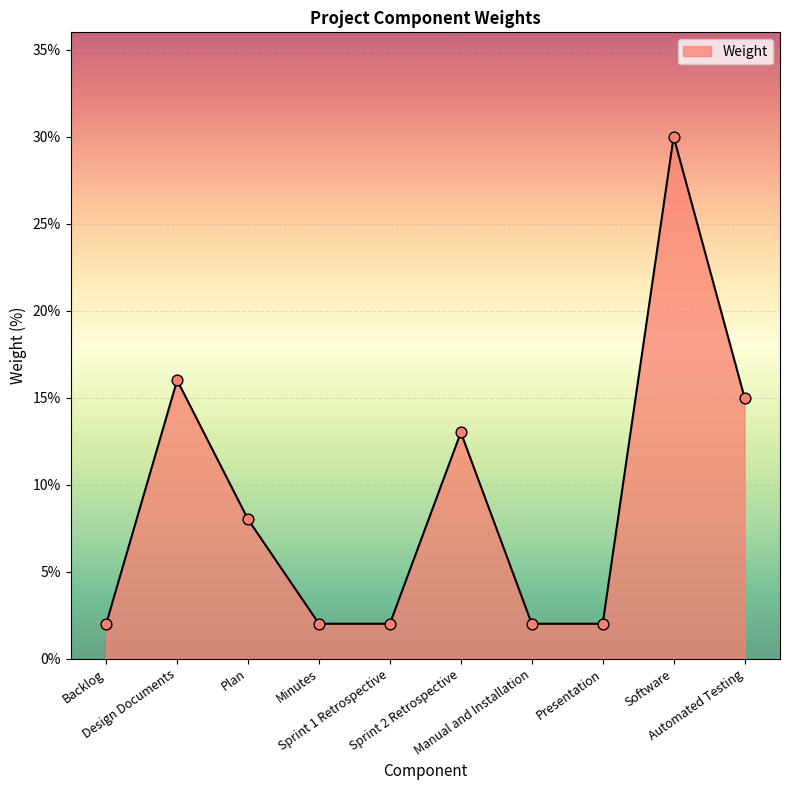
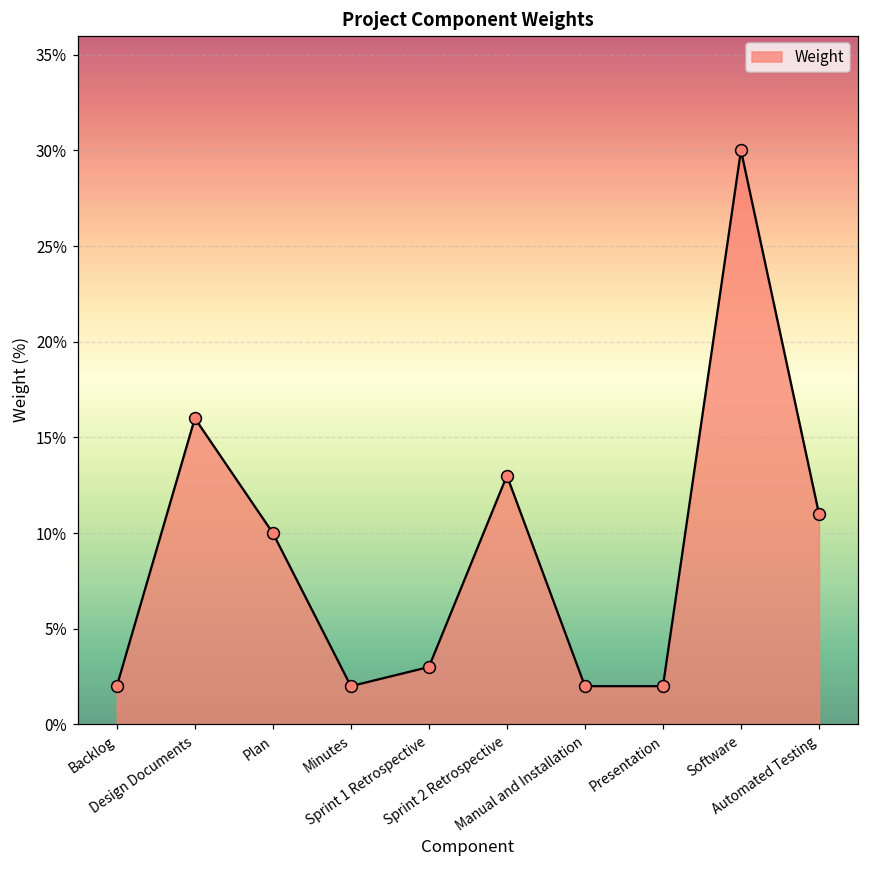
Plan: 8% -> 10%
Sprint 1 Retrospective: 2% -> 3%
Automated Testing: 15% -> 11%
